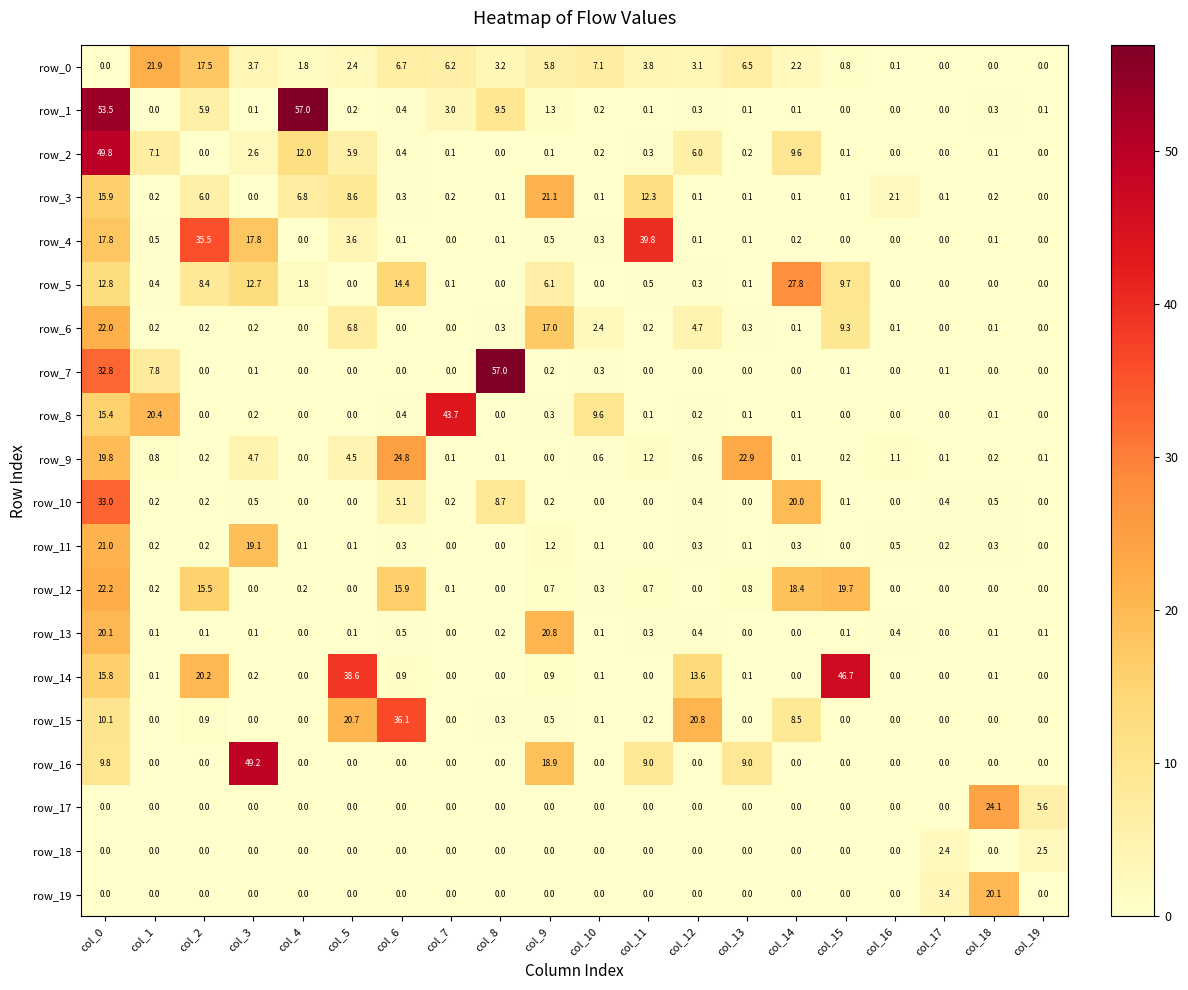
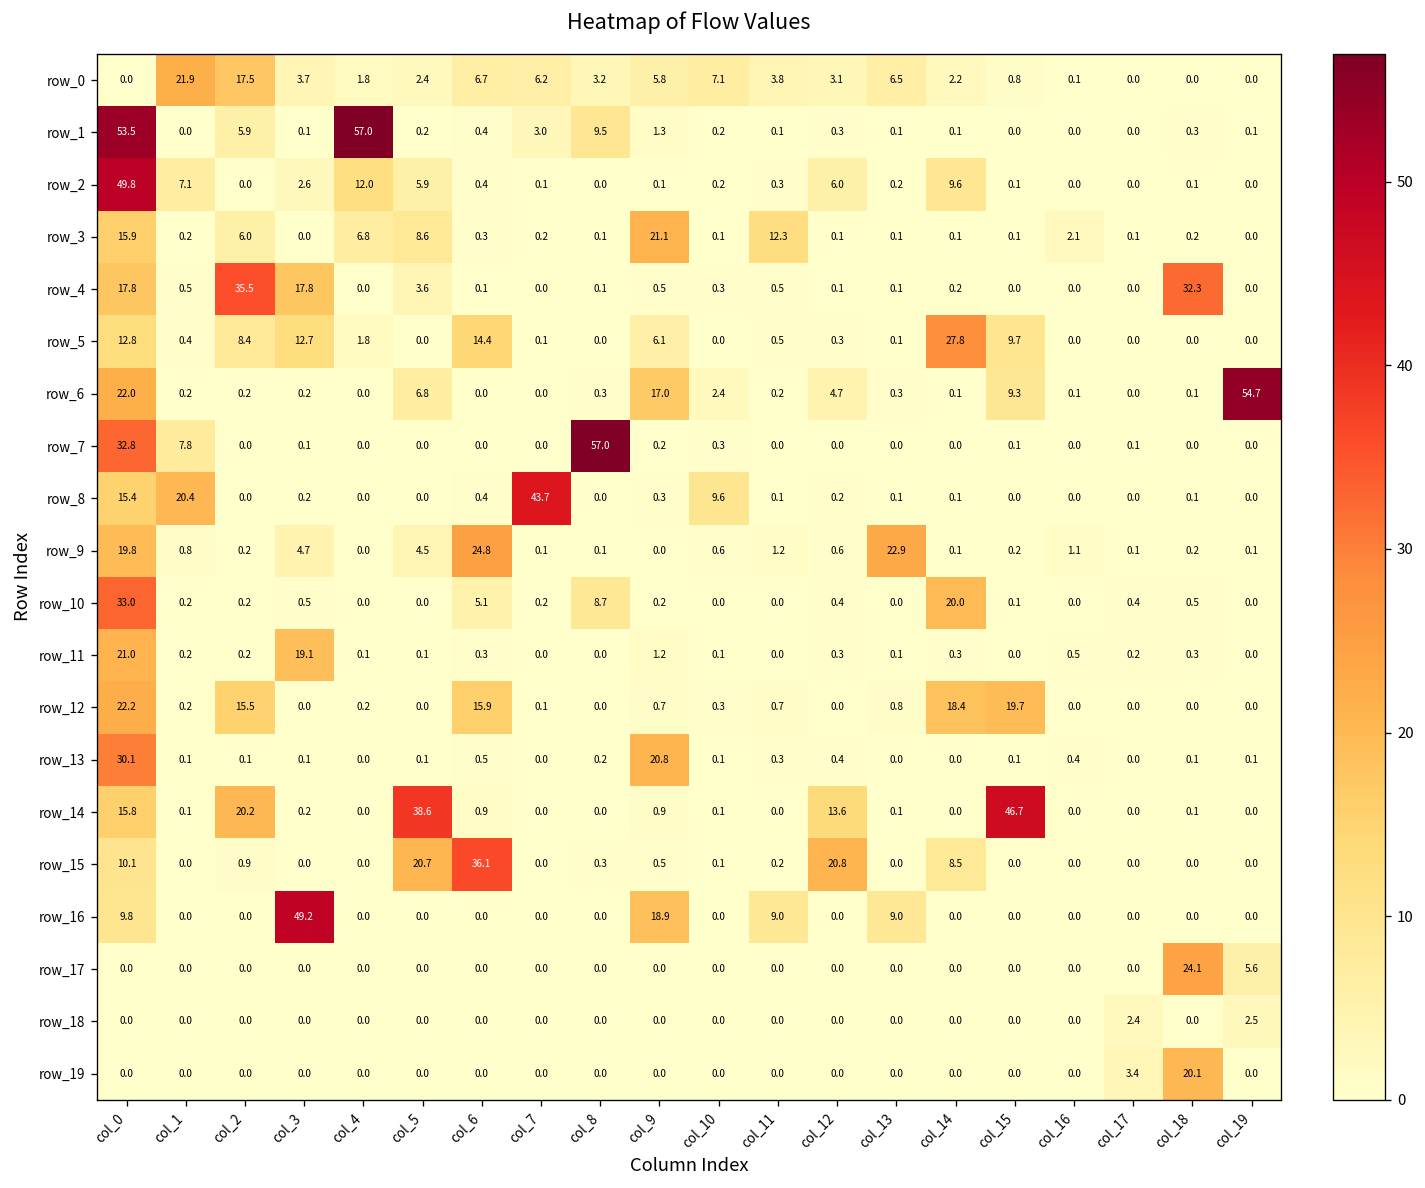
row_4, col_11: 39.8 -> 0.5
row_4, col_18: 0.1 -> 32.3
row_6, col_19: 0.0 -> 54.7
row_13, col_0: 20.1 -> 30.1
